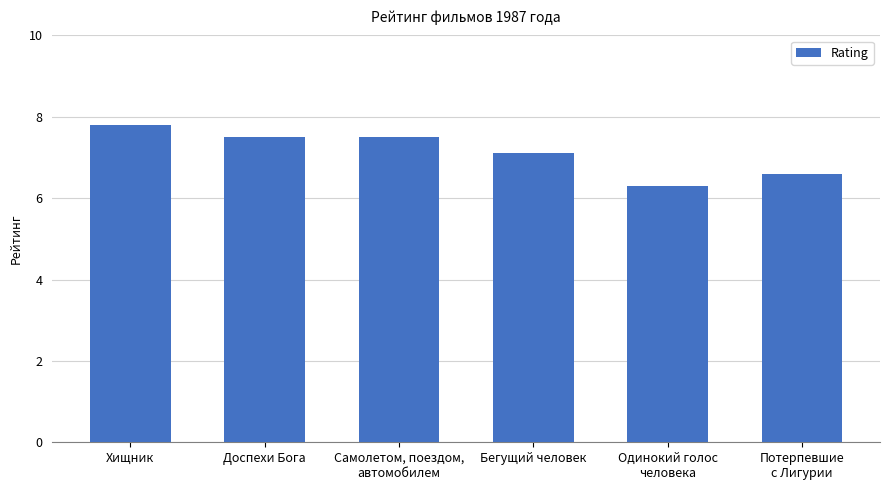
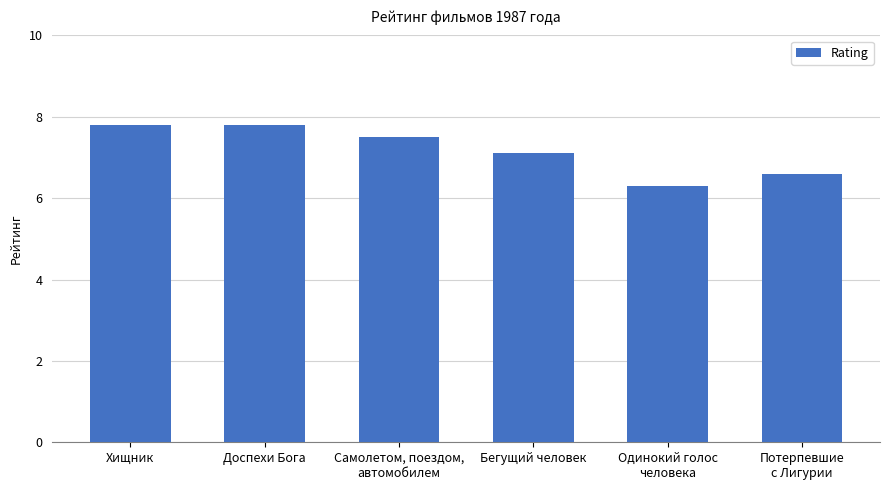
Доспехи Бога: 7.5 -> 7.8
